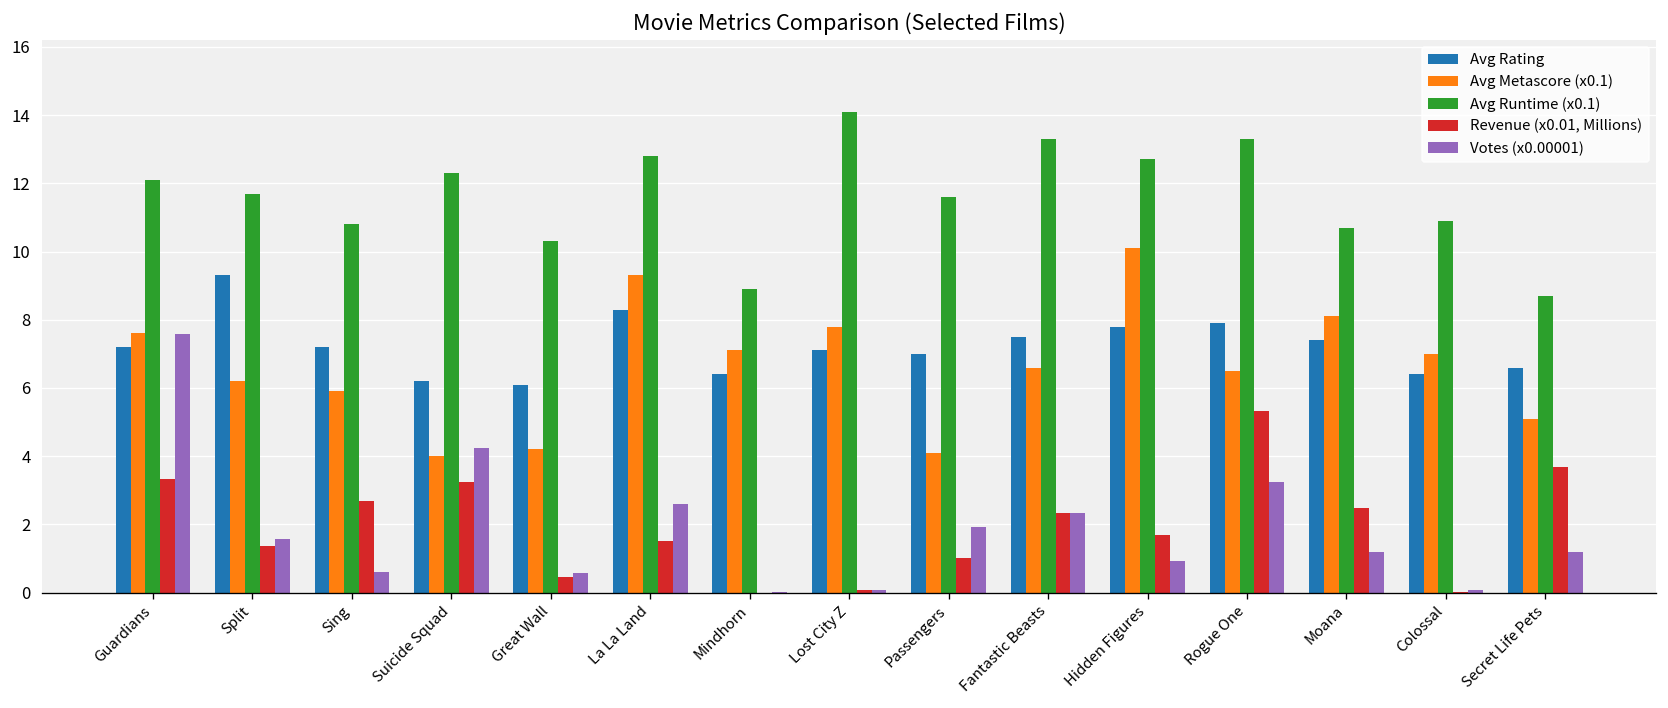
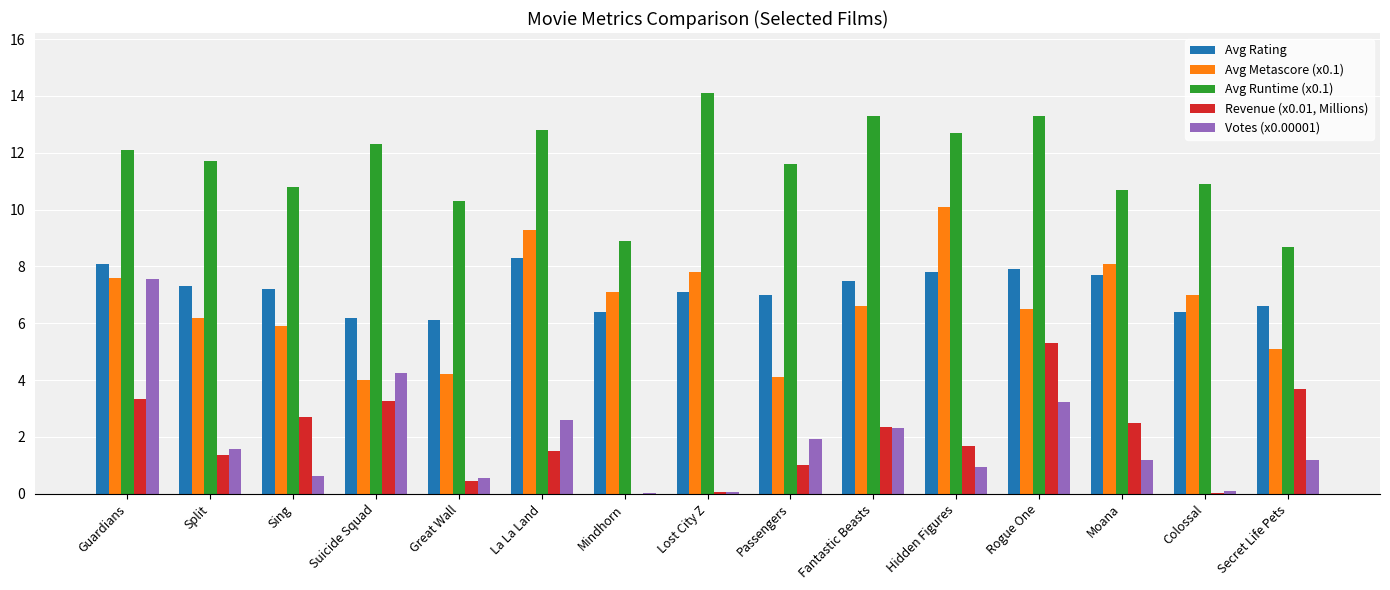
Avg Rating, Guardians: 7.2 -> 8.1
Avg Rating, Split: 9.3 -> 7.3
Avg Rating, Moana: 7.4 -> 7.7
